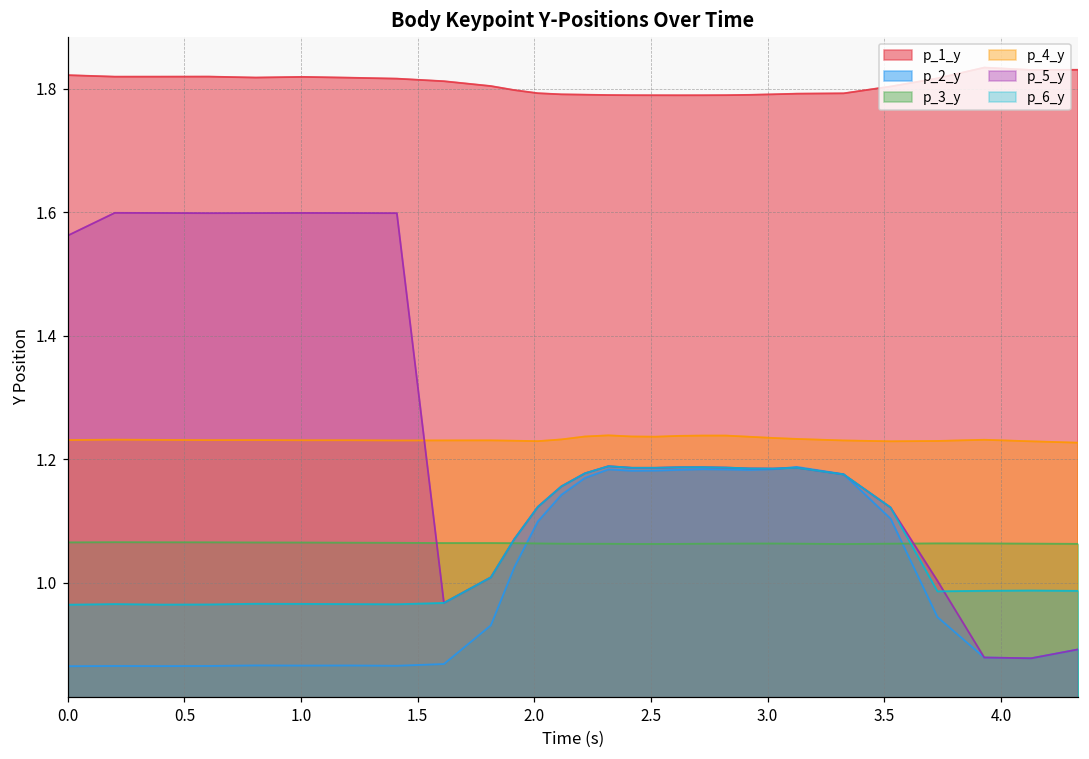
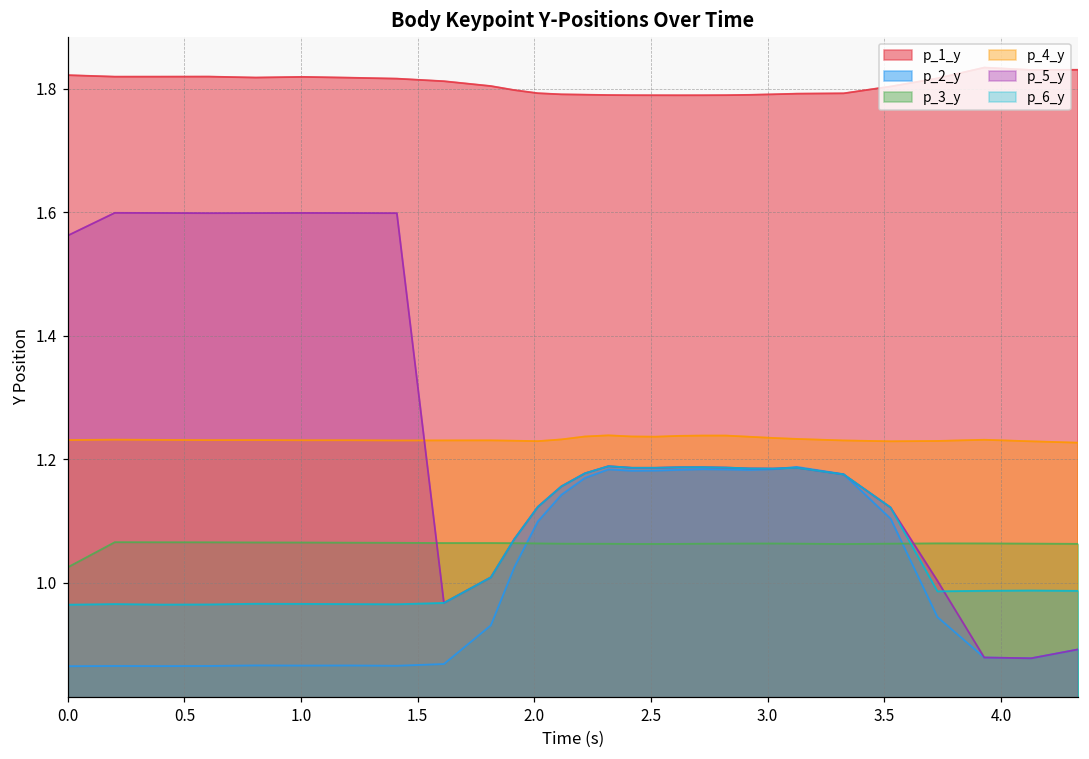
p_3_y, 0.0: 1.07 -> 1.03
